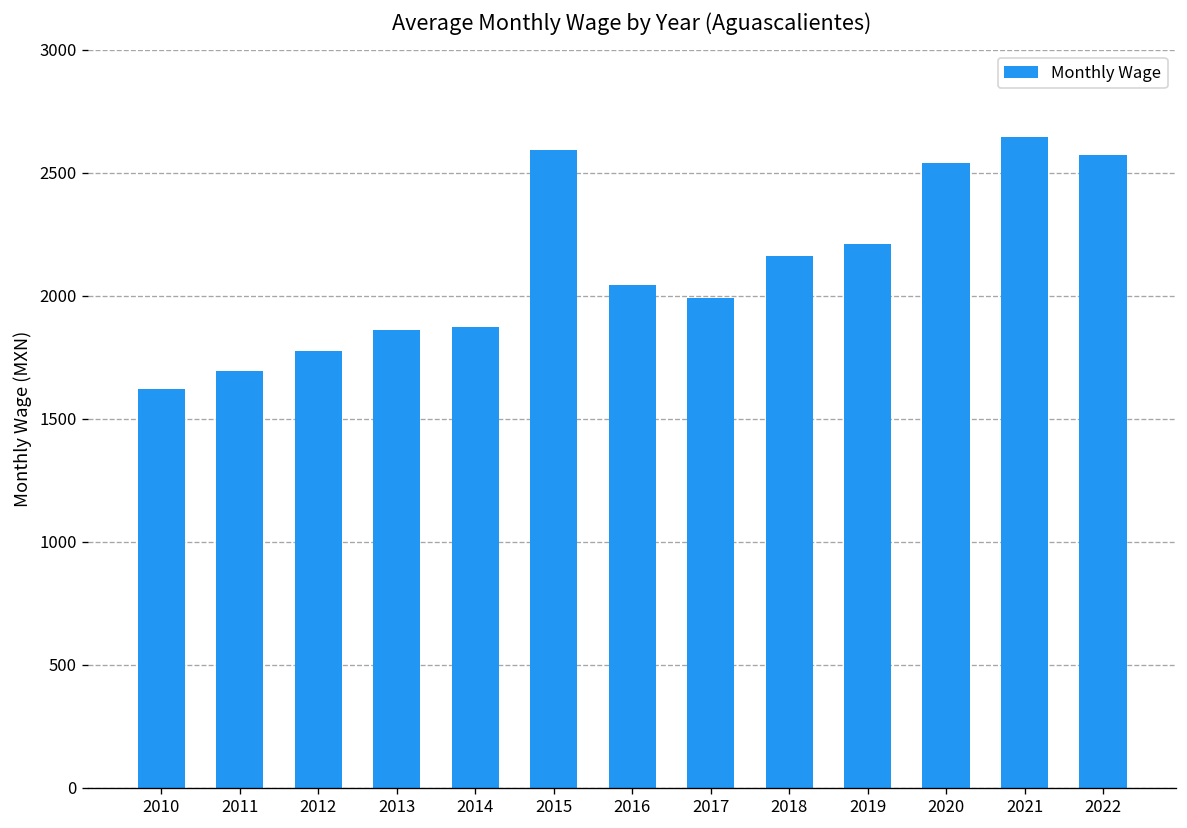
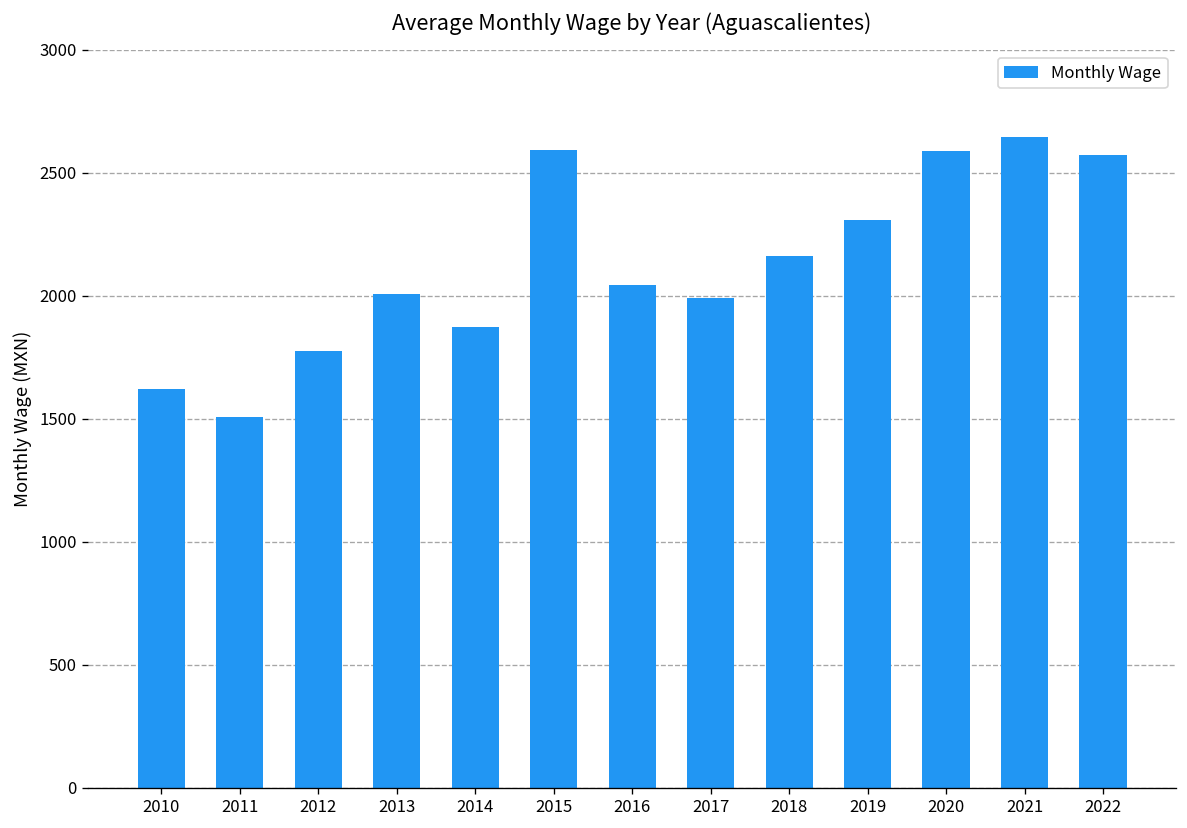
2011: 1690 -> 1500
2013: 1860 -> 2010
2019: 2210 -> 2310
2020: 2540 -> 2590
